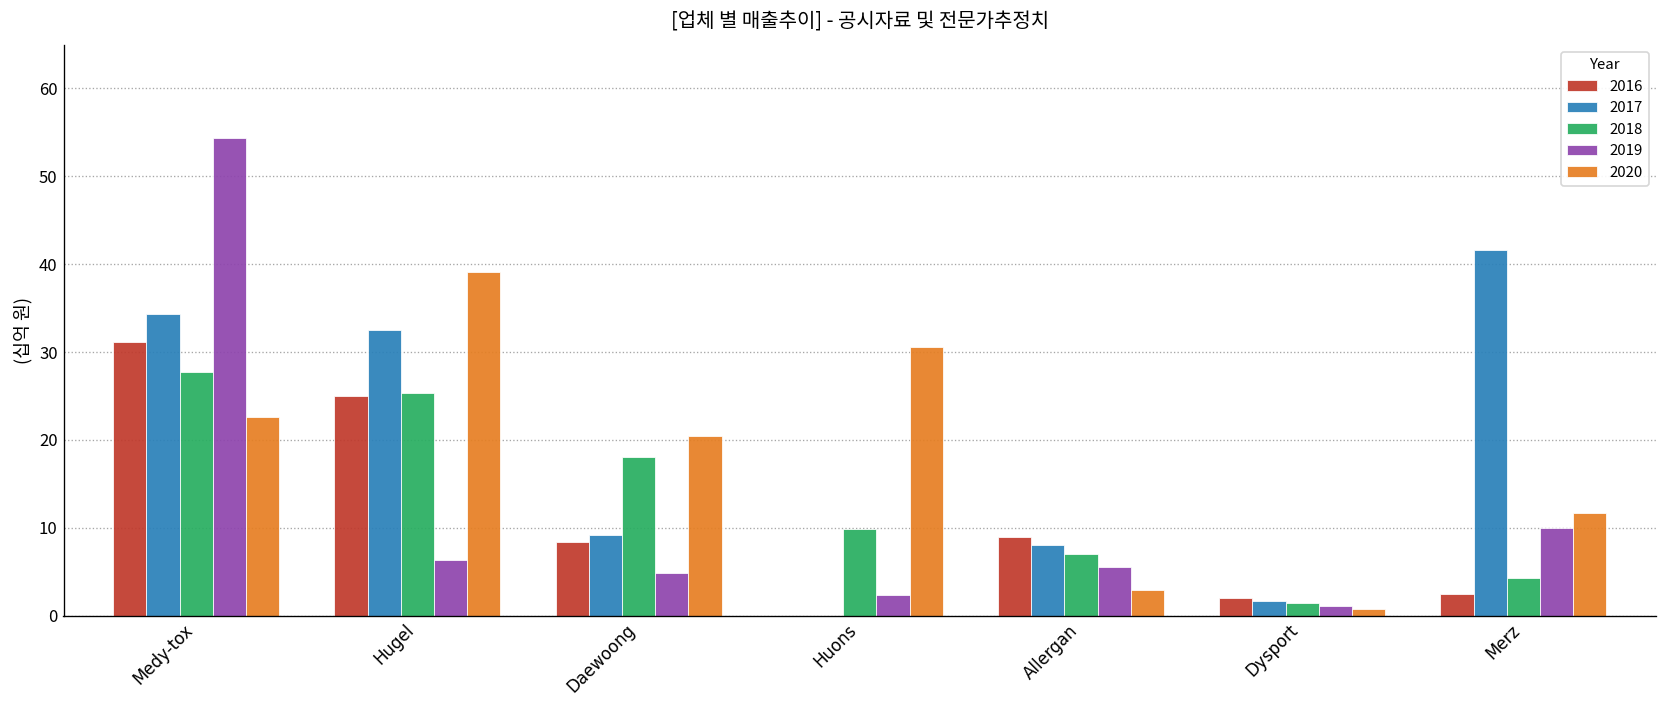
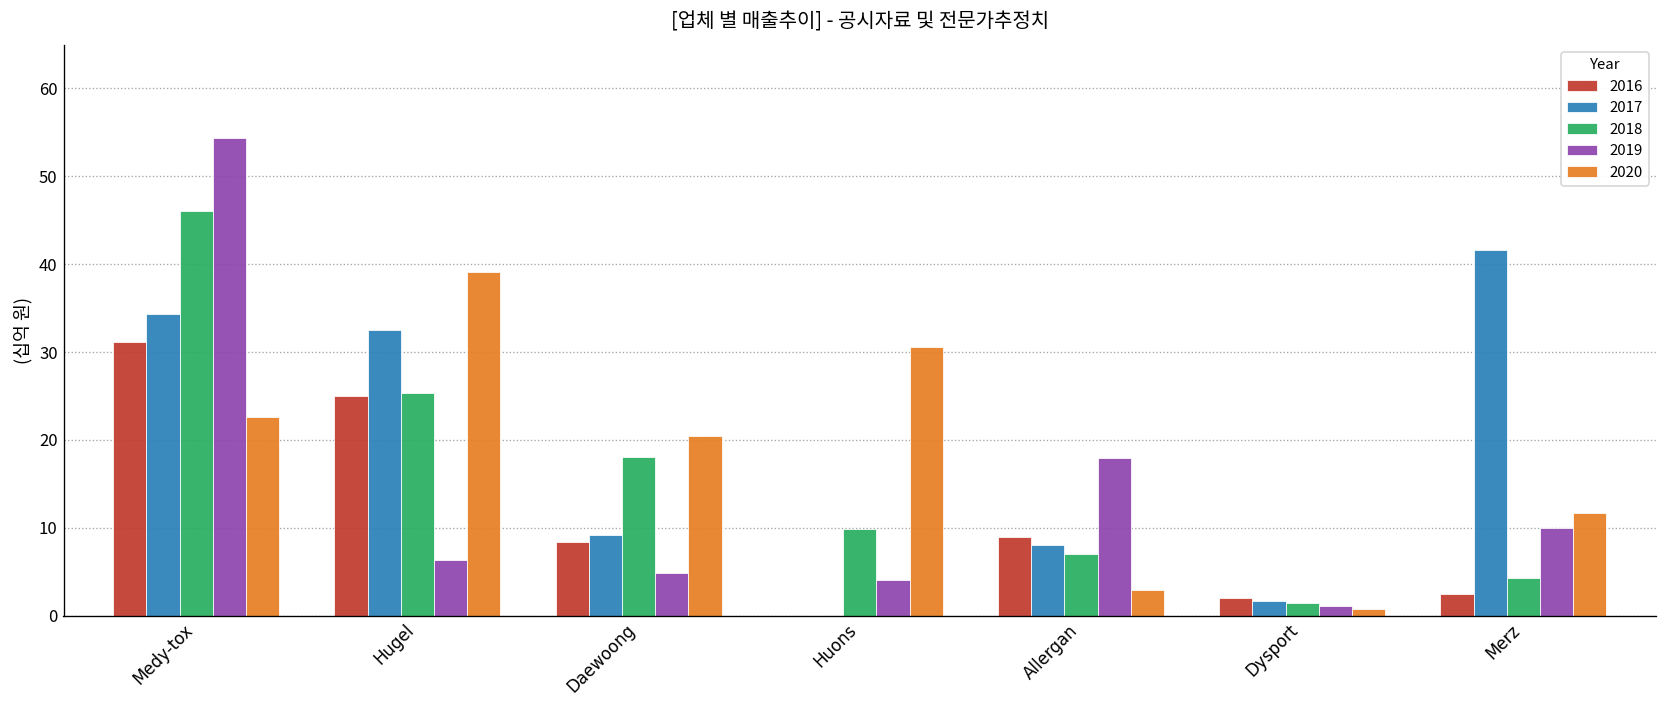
2018, Medy-tox: 28 -> 46
2019, Huons: 2 -> 4
2019, Allergan: 6 -> 18
